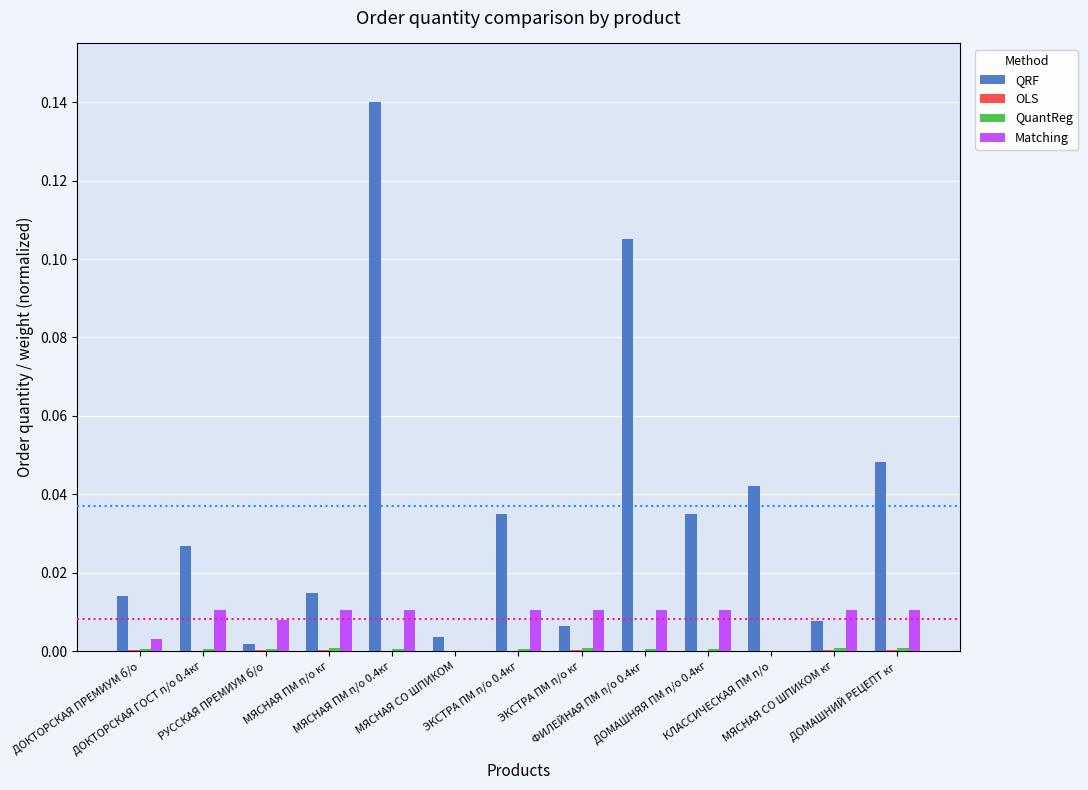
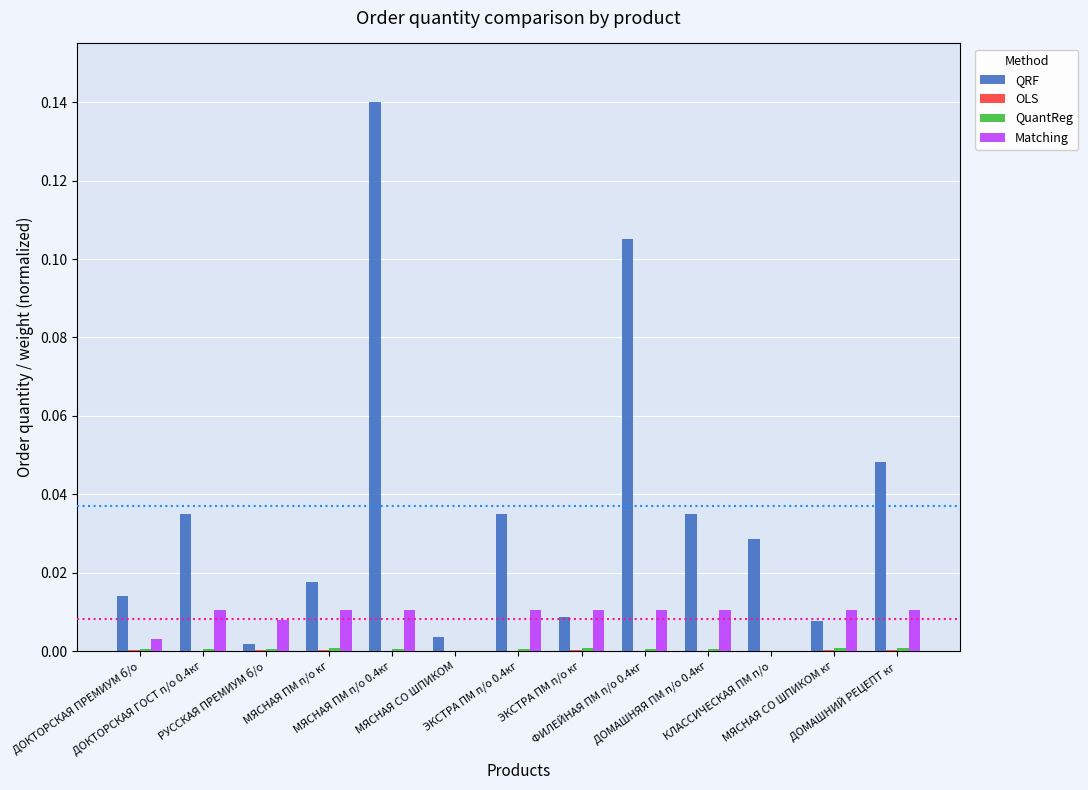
QRF, ДОКТОРСКАЯ ГОСТ п/о 0.4кг: 0.027 -> 0.035
QRF, МЯСНАЯ ПМ п/о кг: 0.015 -> 0.018
QRF, ЭКСТРА ПМ п/о кг: 0.006 -> 0.009
QRF, КЛАССИЧЕСКАЯ ПМ п/о: 0.042 -> 0.029
